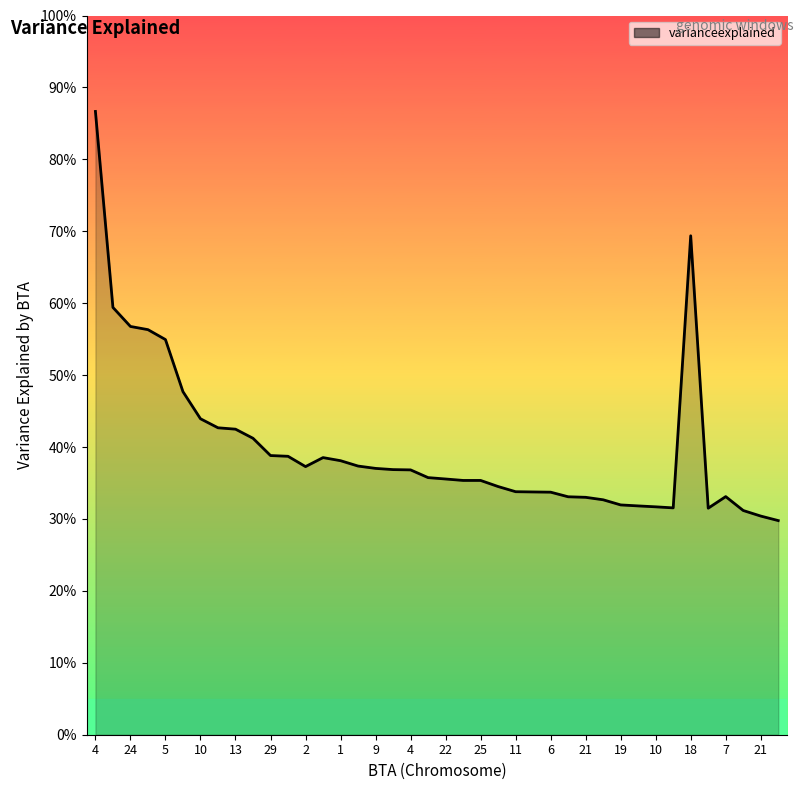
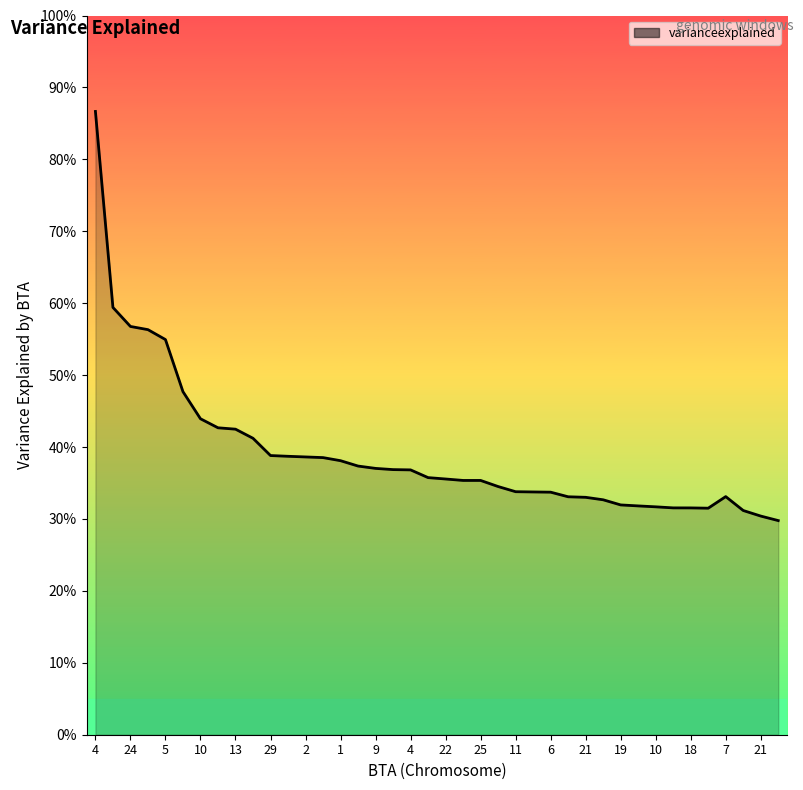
2: 37% -> 39%
18: 69% -> 32%
